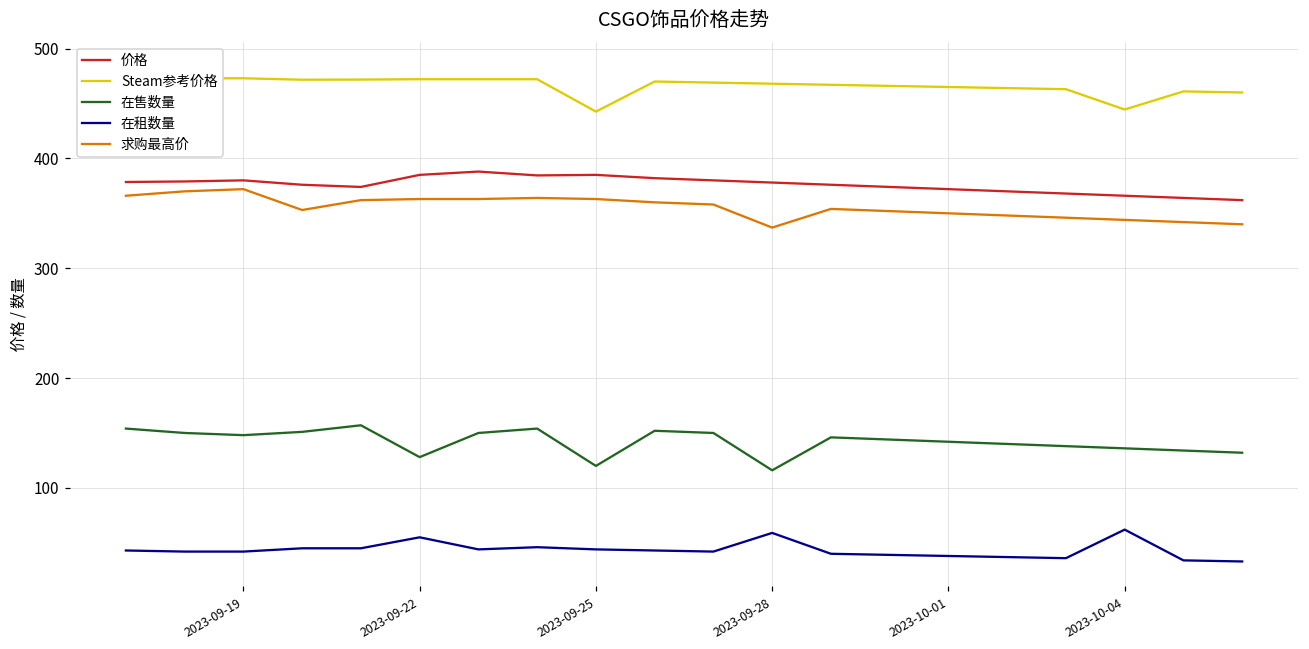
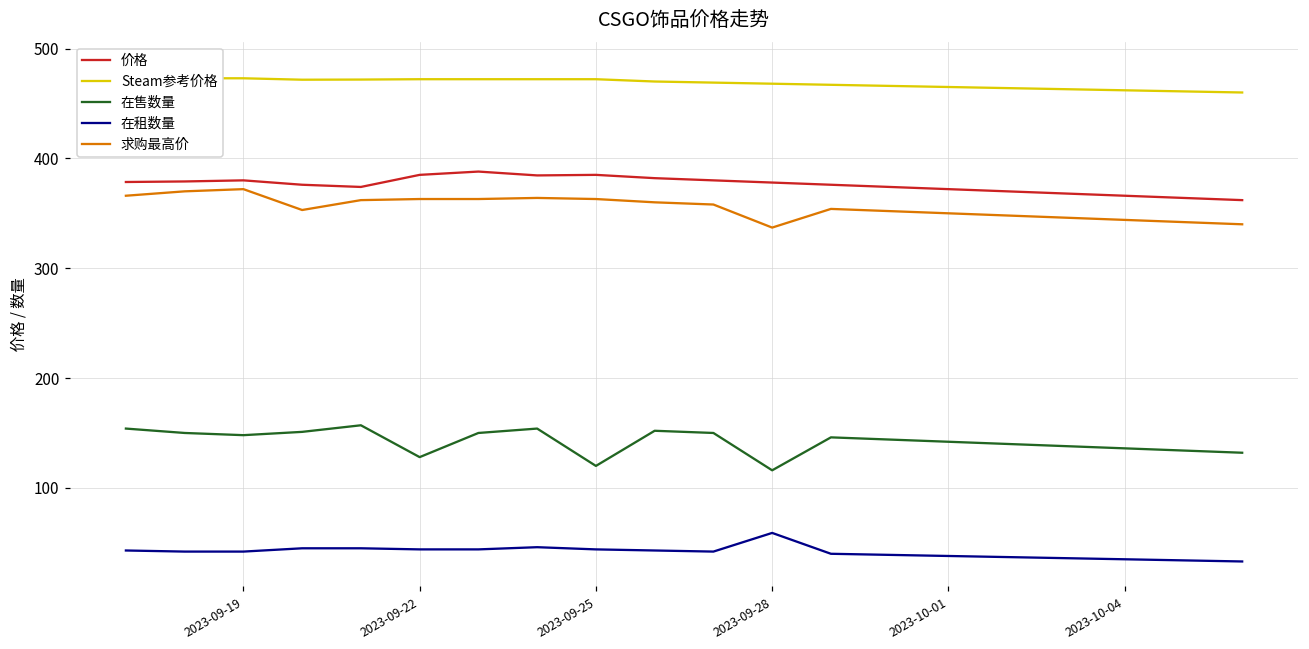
在租数量, 2023-09-22: 60 -> 40
Steam参考价格, 2023-09-25: 440 -> 470
Steam参考价格, 2023-10-04: 440 -> 460
在租数量, 2023-10-04: 60 -> 40
